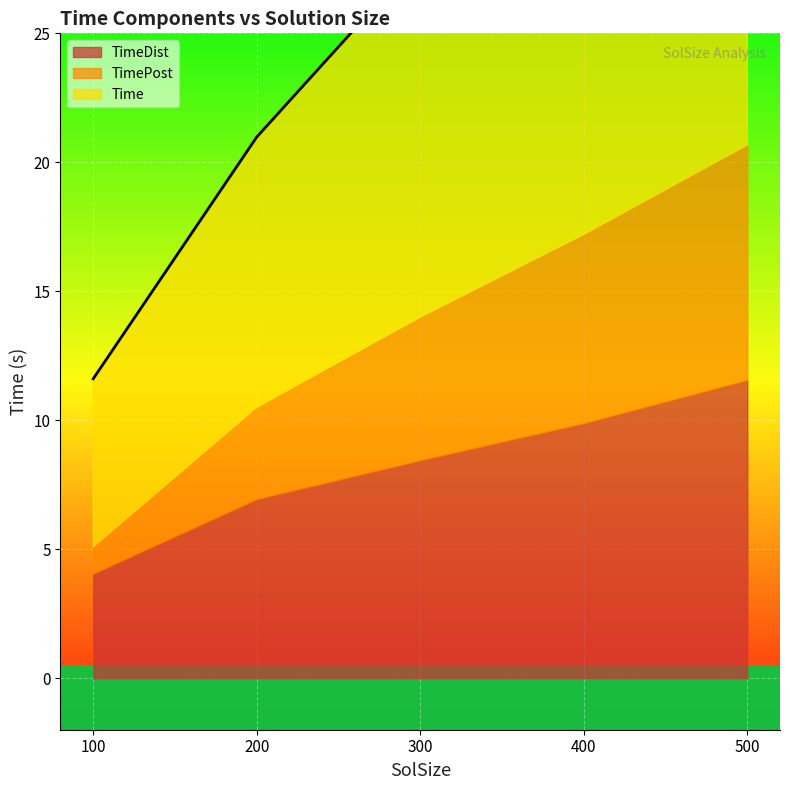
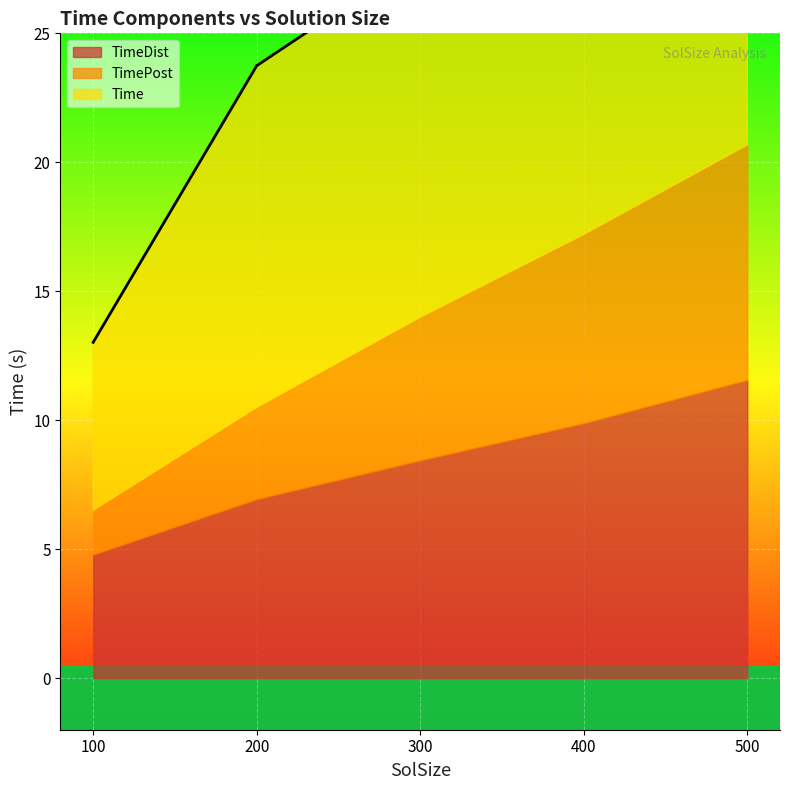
TimeDist, 100: 4.1 -> 4.8
TimePost, 100: 1.0 -> 1.7
Time, 200: 10.5 -> 13.3
